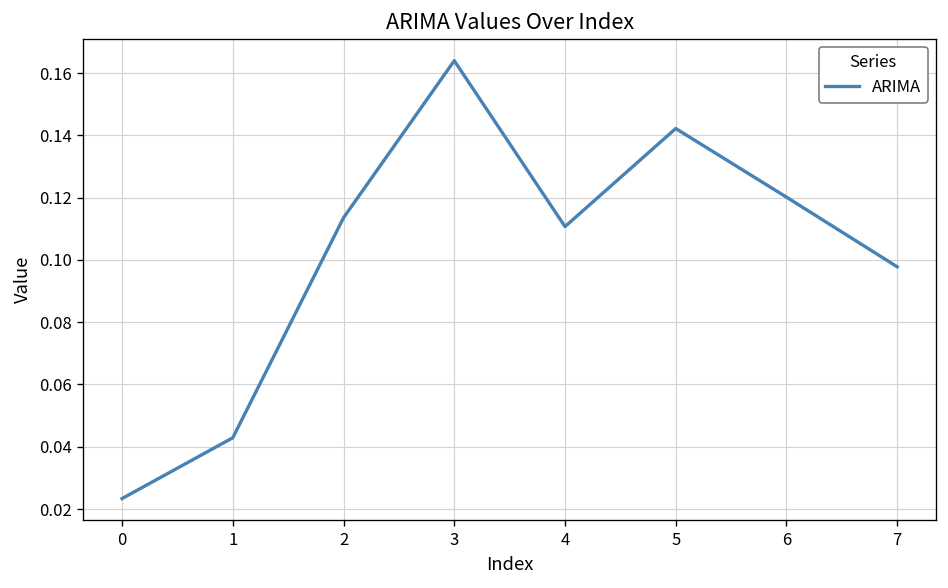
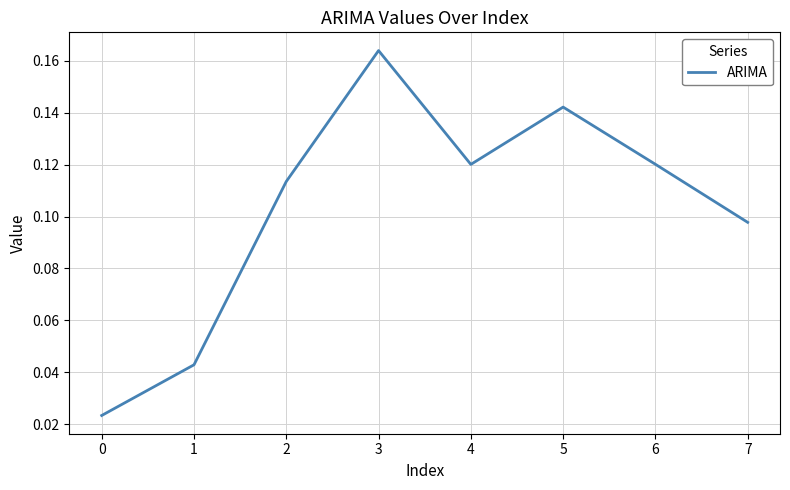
4: 0.111 -> 0.120
